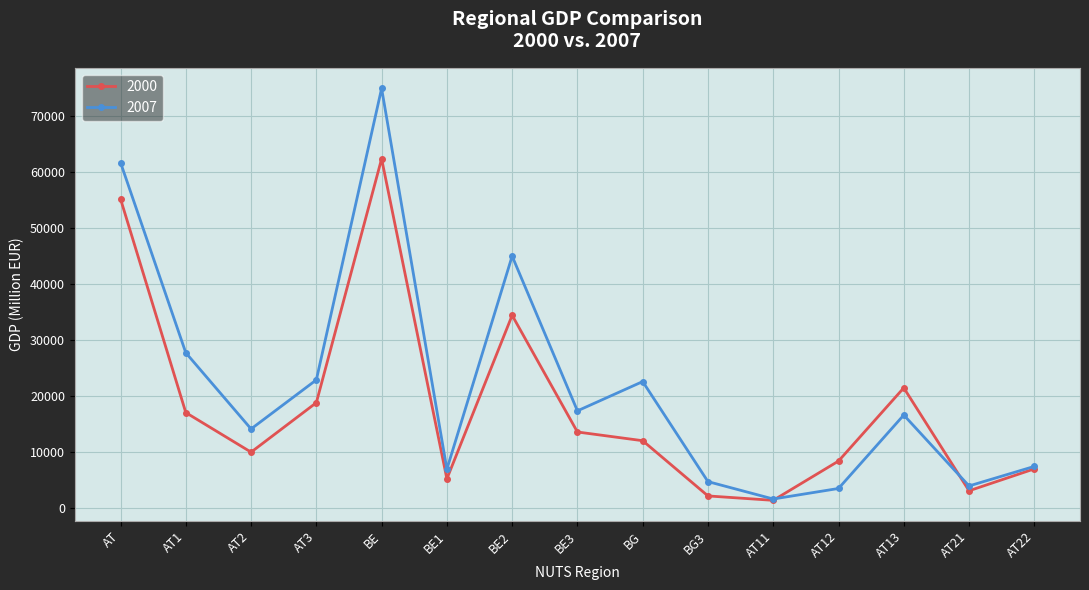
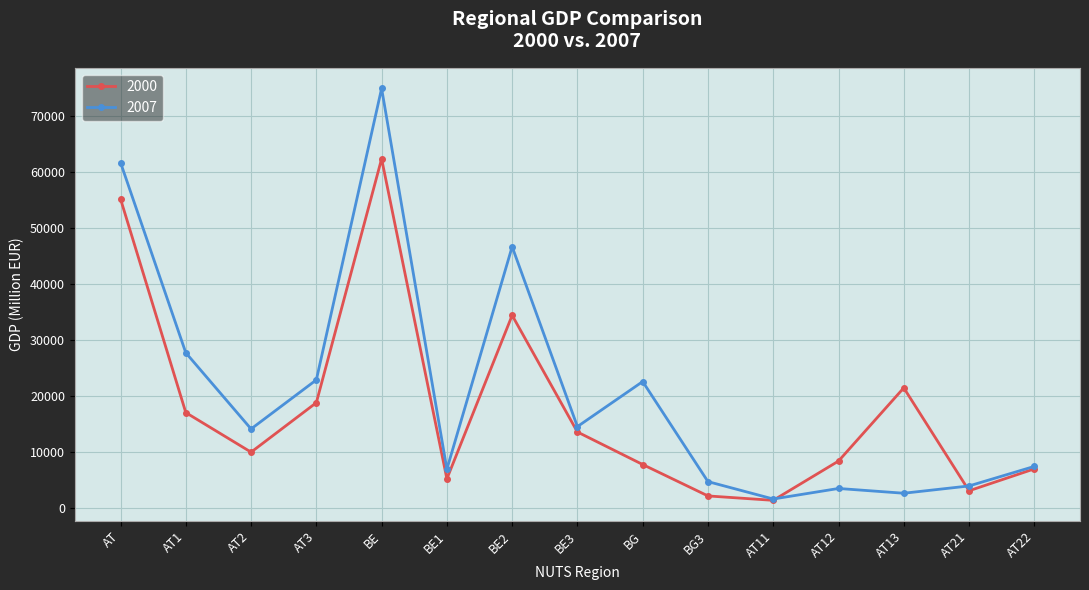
2007, BE2: 45000 -> 47000
2007, BE3: 17000 -> 14000
2000, BG: 12000 -> 8000
2007, AT13: 17000 -> 3000
